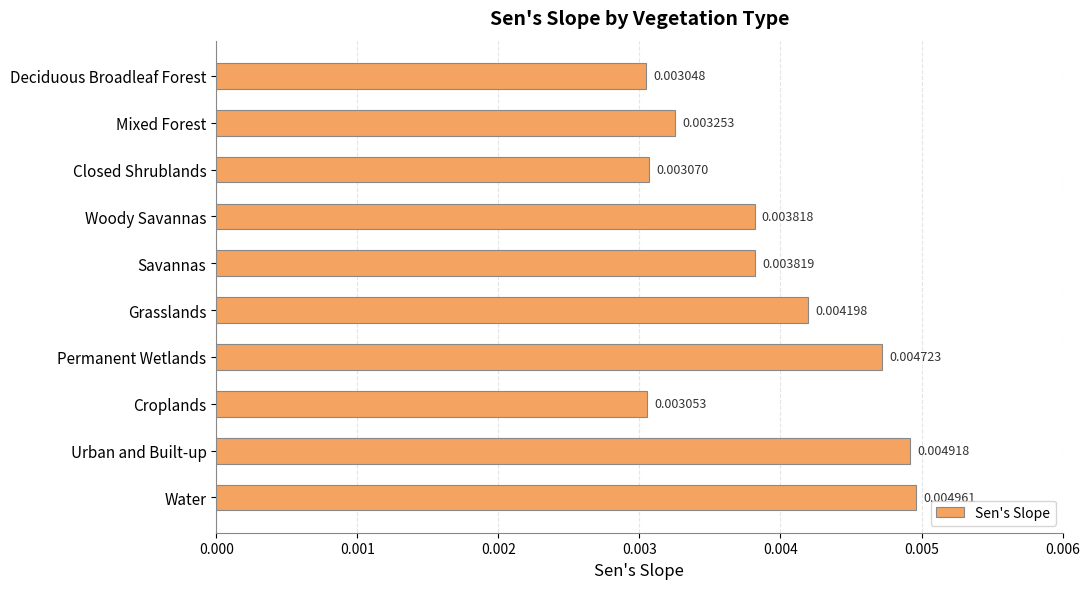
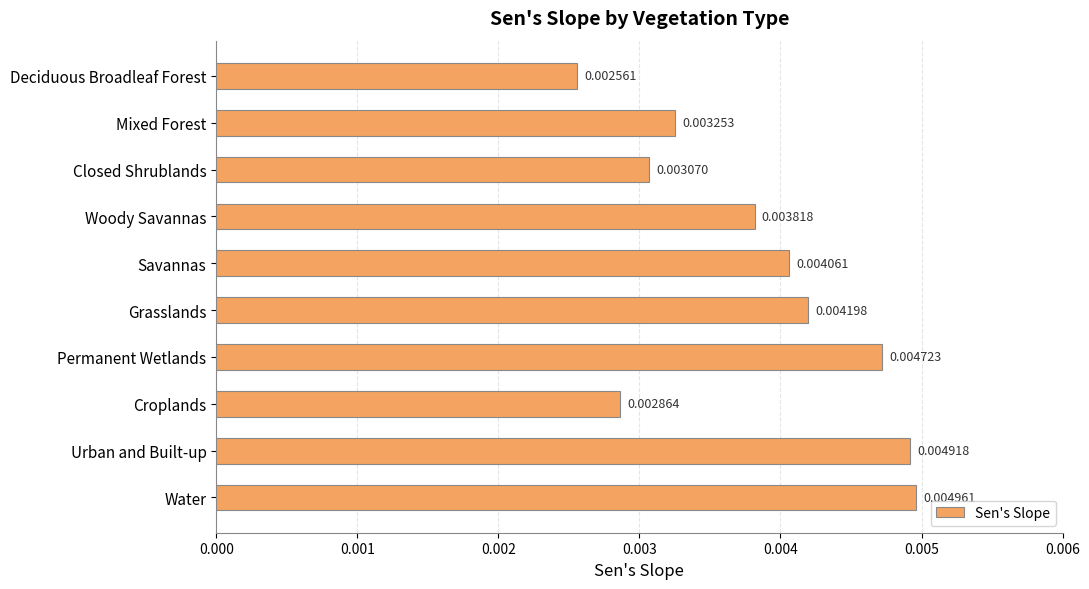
Deciduous Broadleaf Forest: 0.003048 -> 0.002561
Savannas: 0.003819 -> 0.004061
Croplands: 0.003053 -> 0.002864
